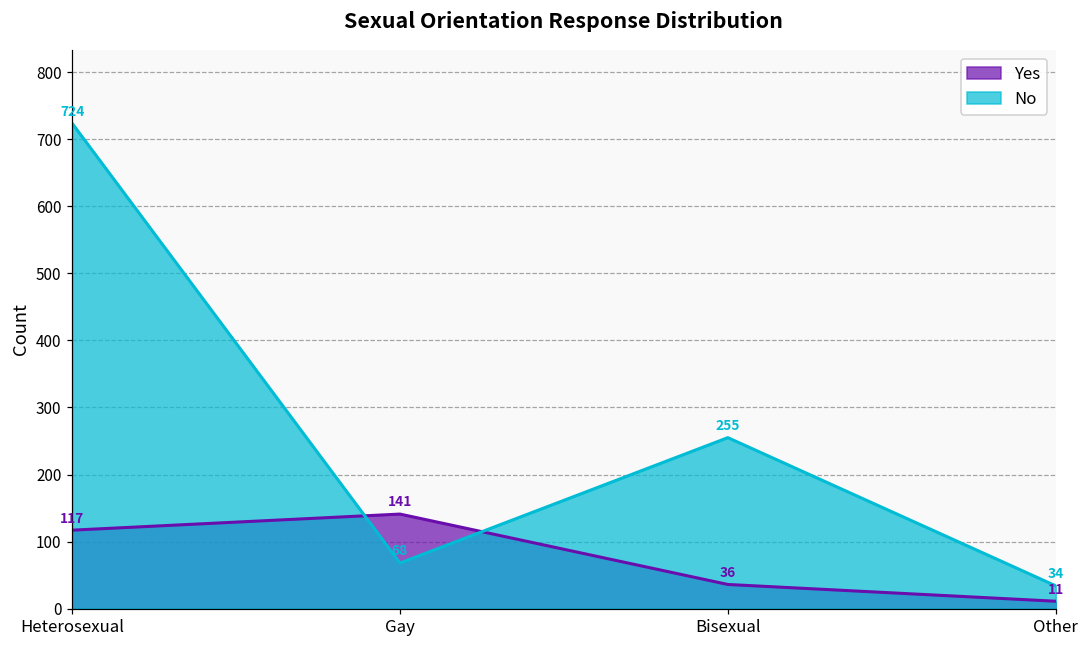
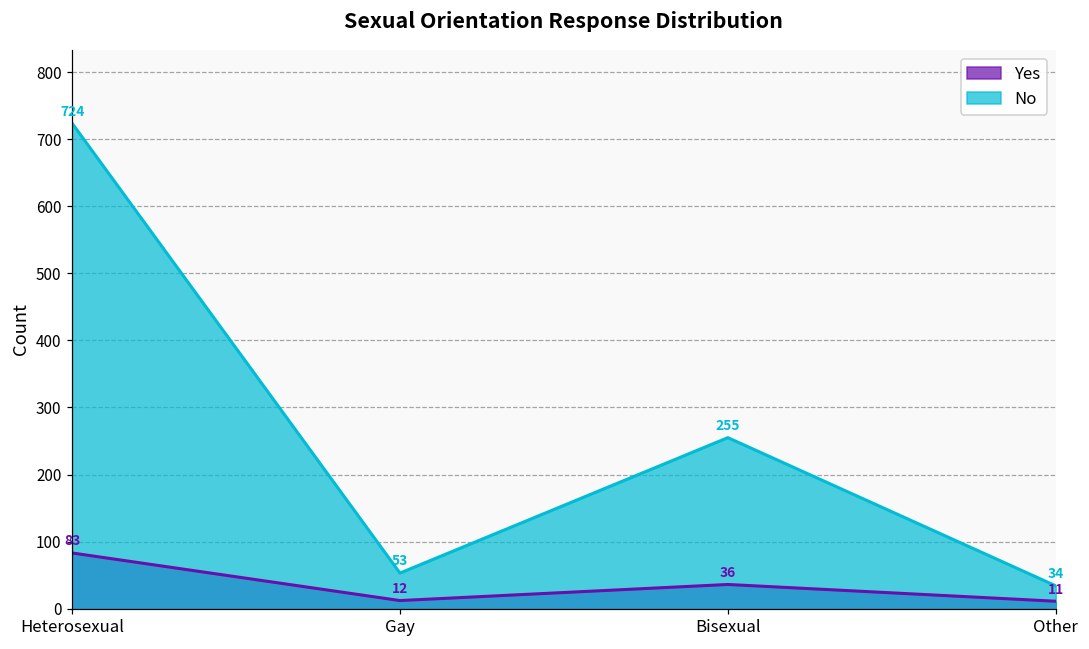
Yes, Heterosexual: 117 -> 83
Yes, Gay: 141 -> 12
No, Gay: 68 -> 53
